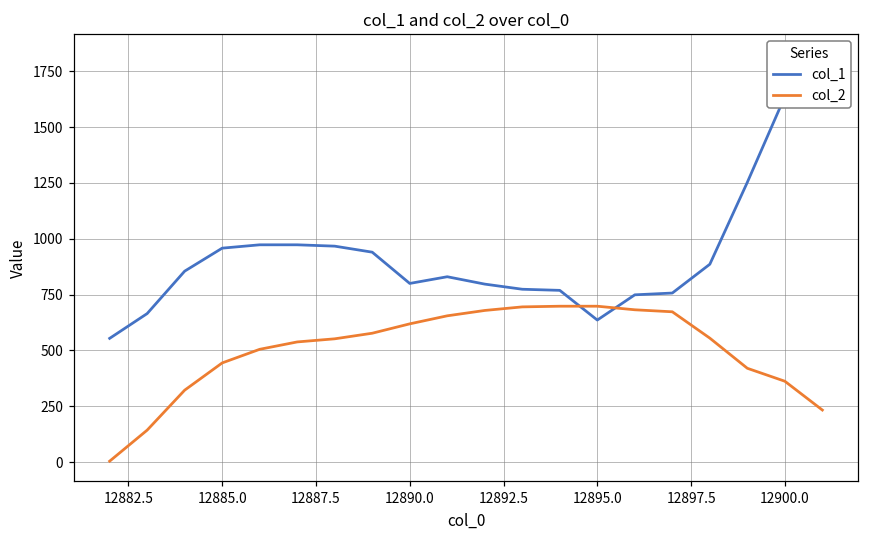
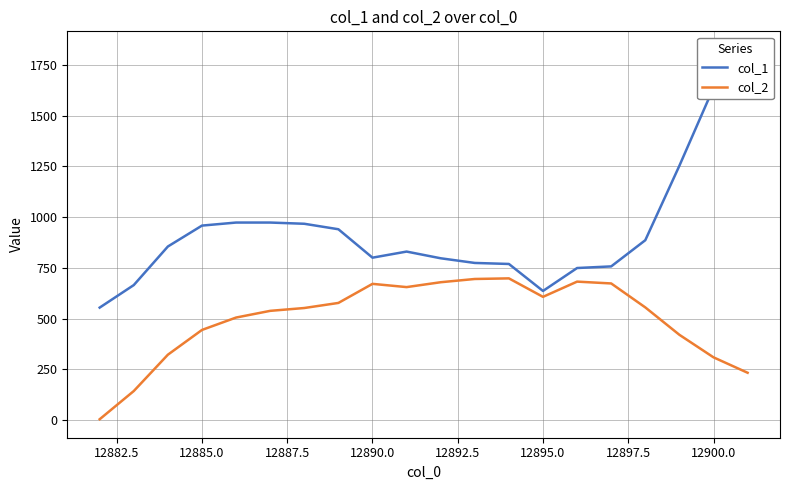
col_2, 12890.0: 620 -> 670
col_2, 12895.0: 700 -> 610
col_2, 12900.0: 360 -> 310
